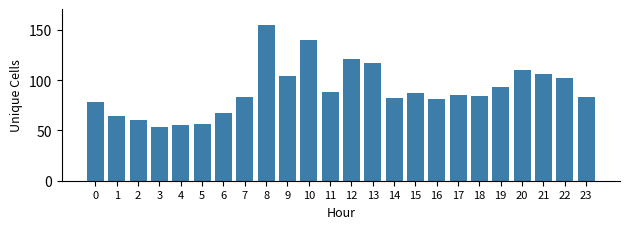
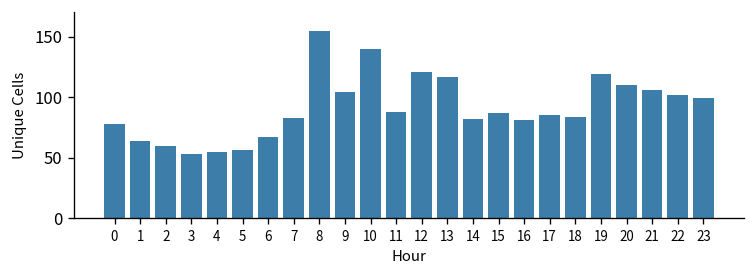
19: 93 -> 119
23: 83 -> 99
